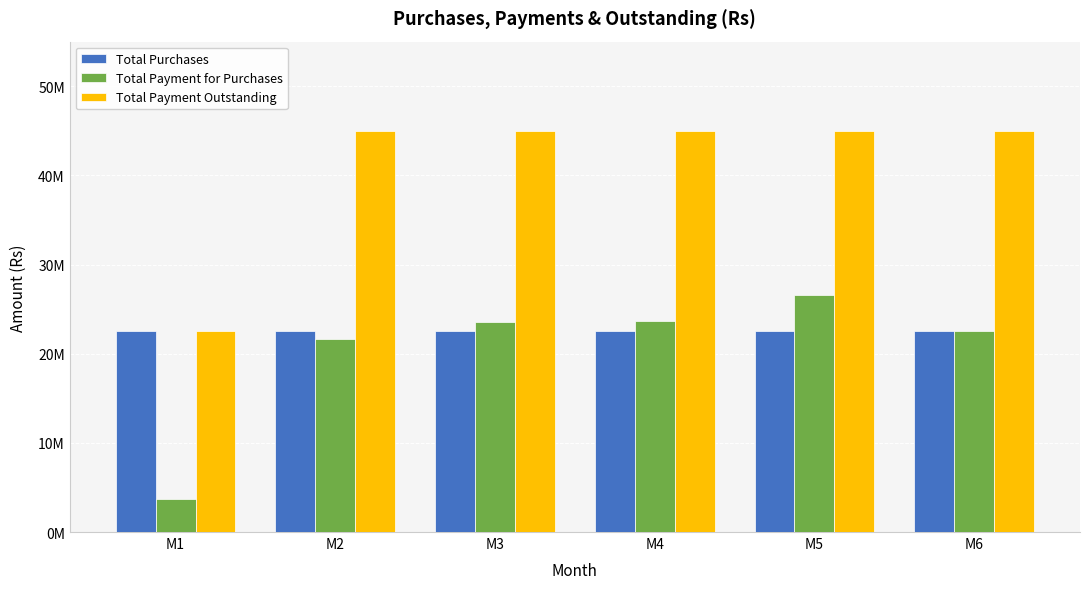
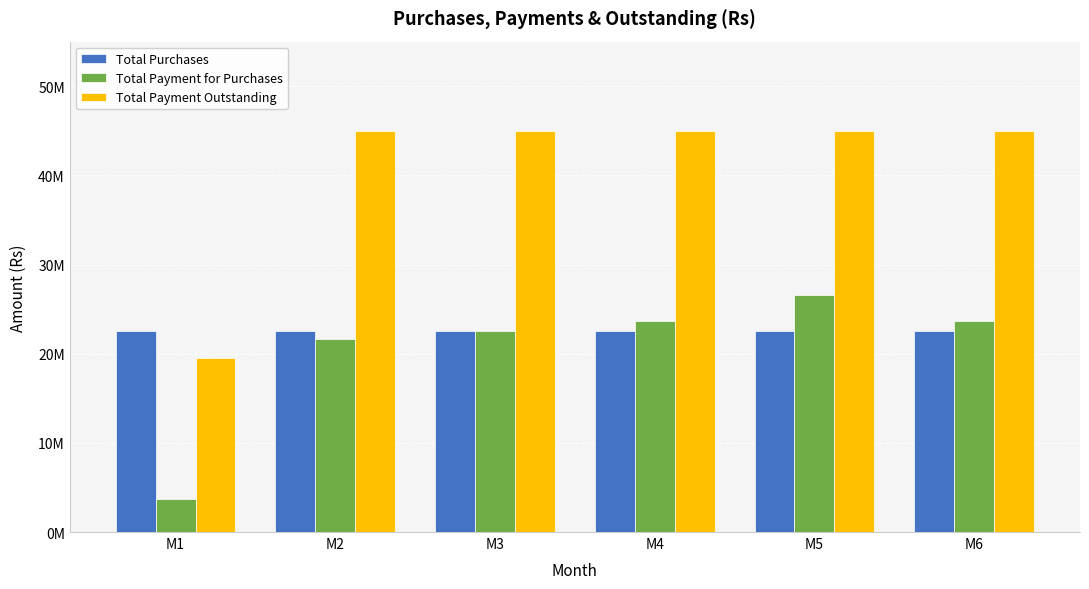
Total Payment Outstanding, M1: 23000000 -> 20000000
Total Payment for Purchases, M3: 24000000 -> 23000000
Total Payment for Purchases, M6: 23000000 -> 24000000
